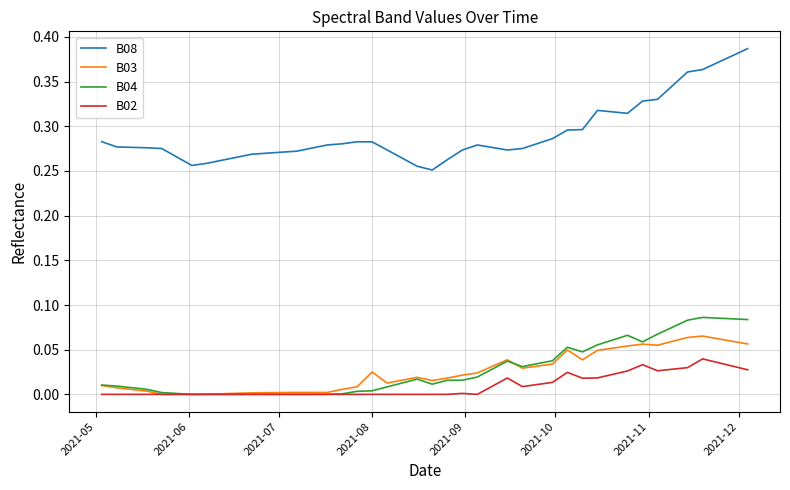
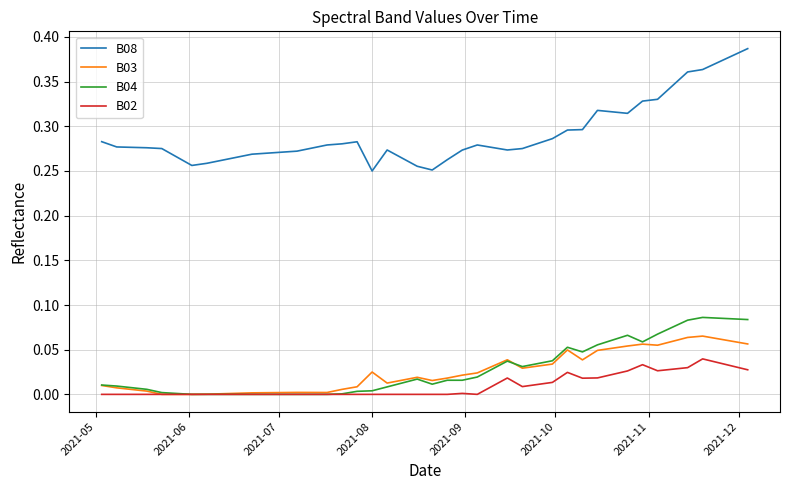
B08, 2021-08: 0.28 -> 0.25
